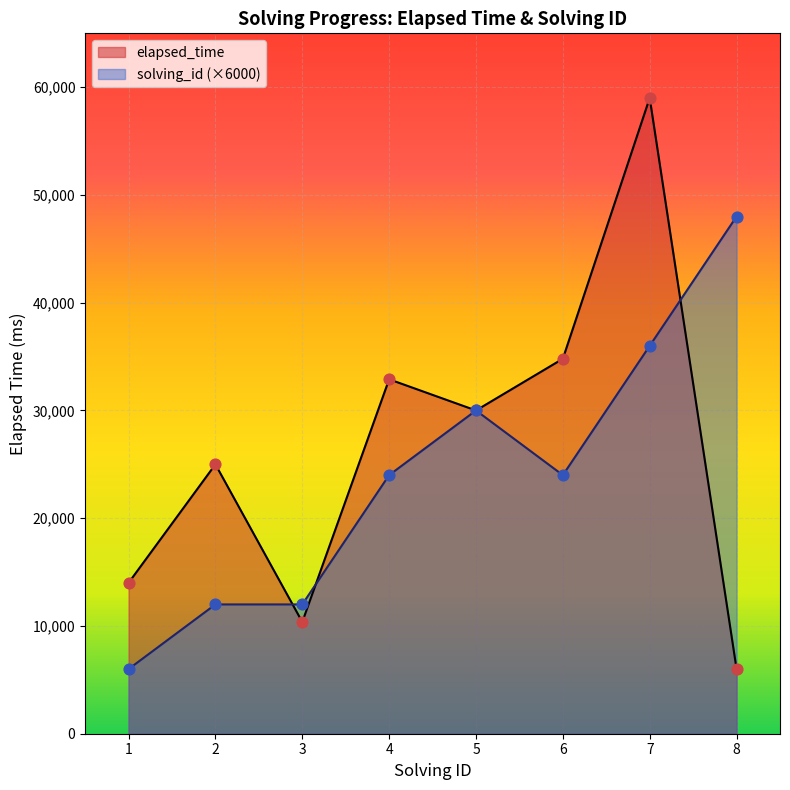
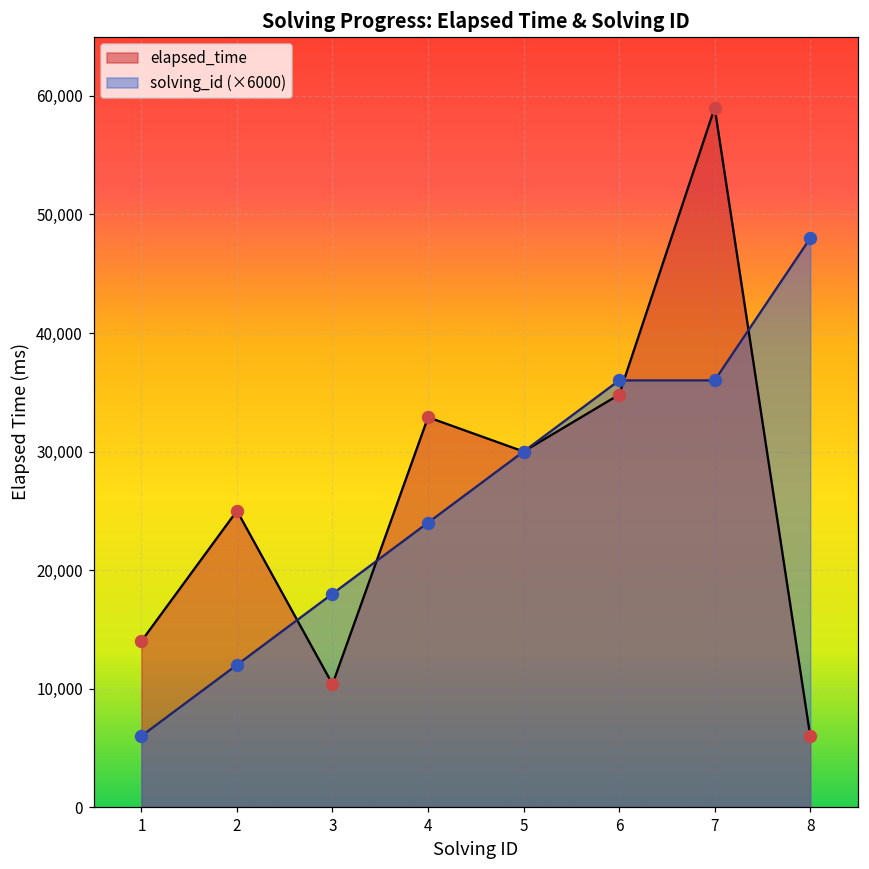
solving_id (×6000), 3: 12,000 -> 18,000
solving_id (×6000), 6: 24,000 -> 36,000
